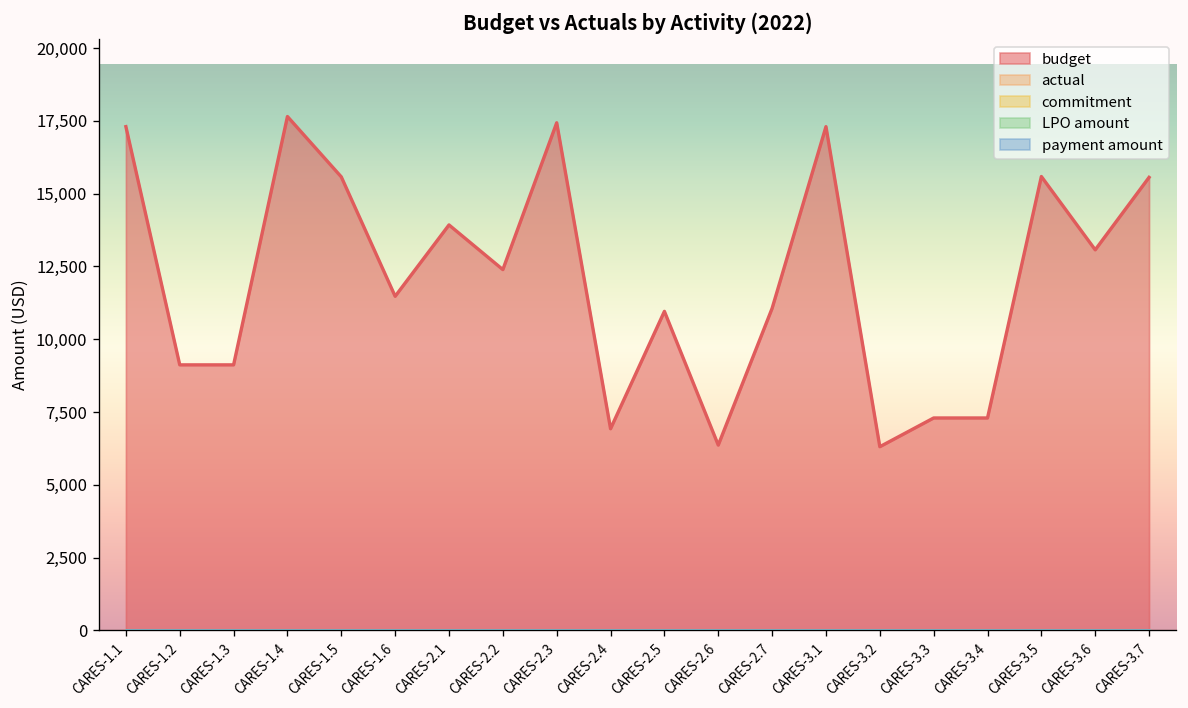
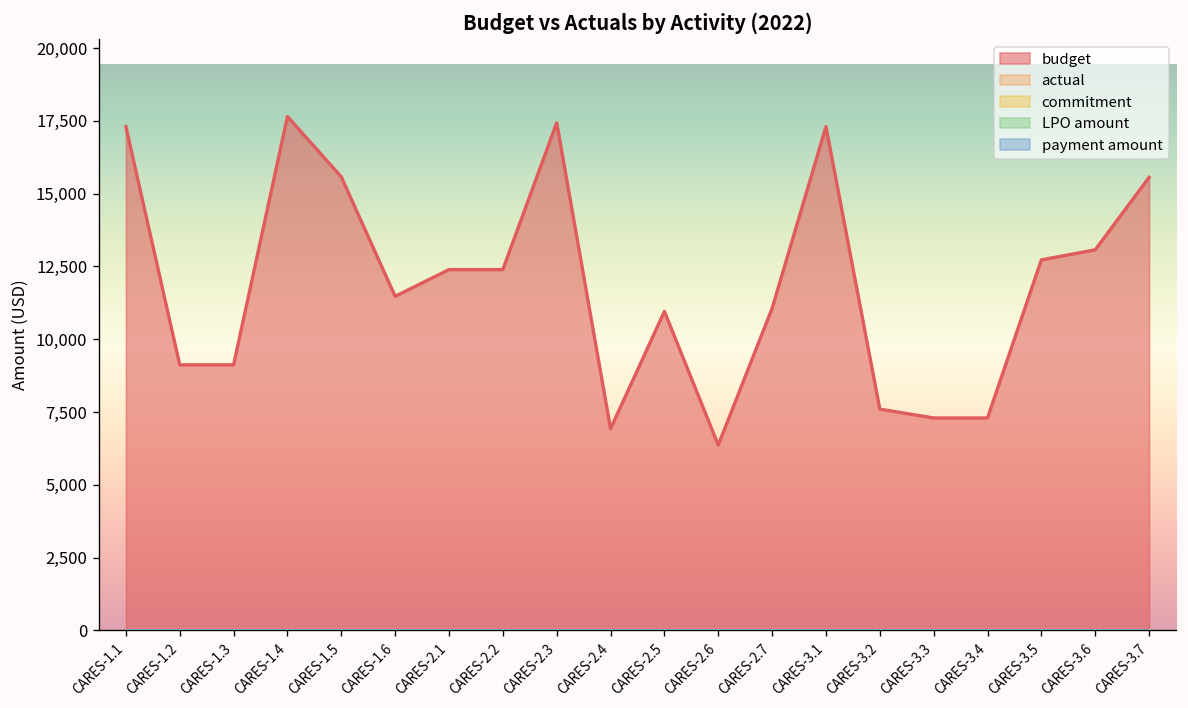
budget, CARES-2.1: 13,900 -> 12,400
budget, CARES-3.2: 6,300 -> 7,600
budget, CARES-3.5: 15,600 -> 12,700
